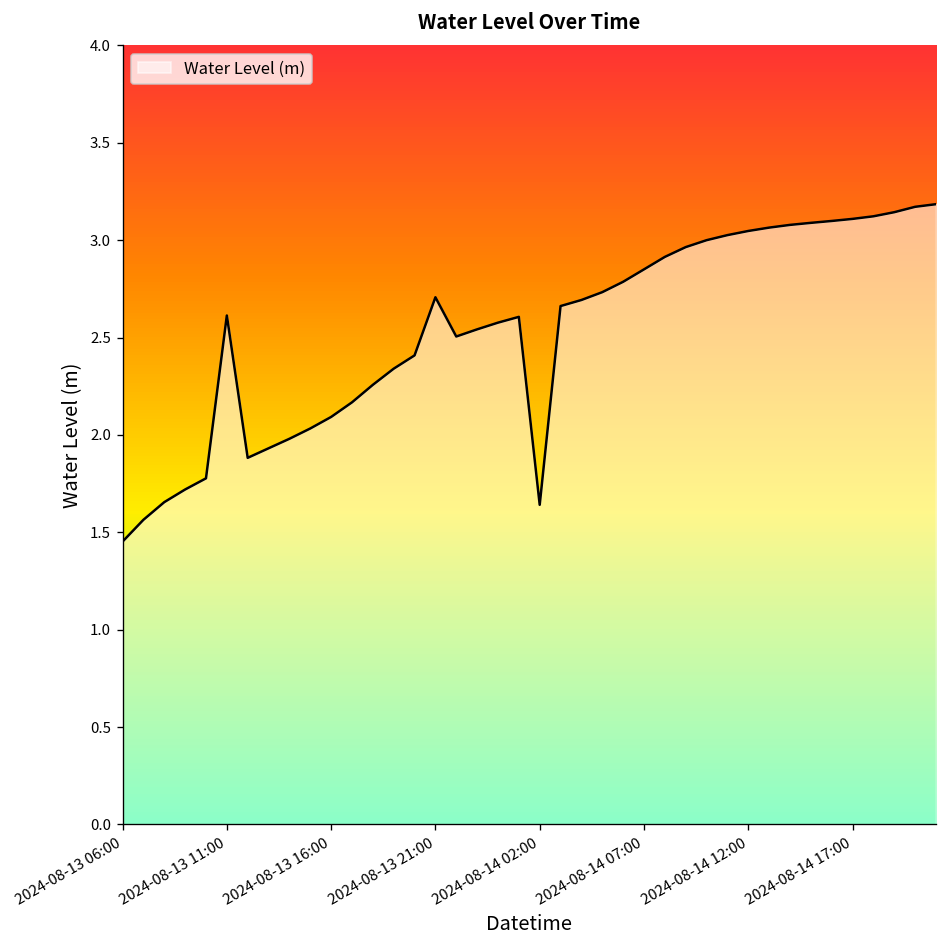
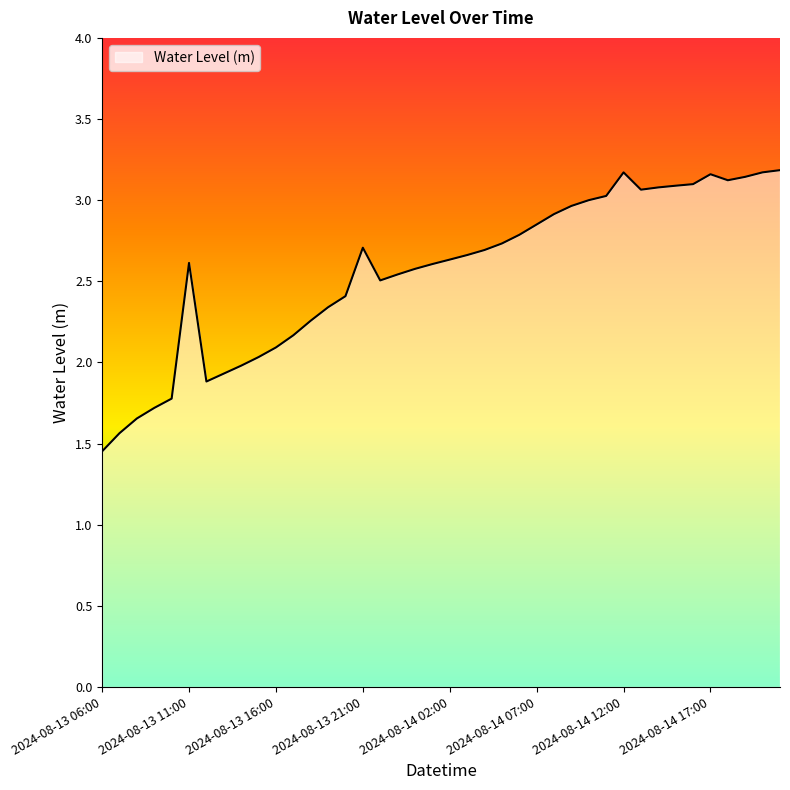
2024-08-14 02:00: 1.64 -> 2.63
2024-08-14 12:00: 3.05 -> 3.17
2024-08-14 17:00: 3.11 -> 3.16
